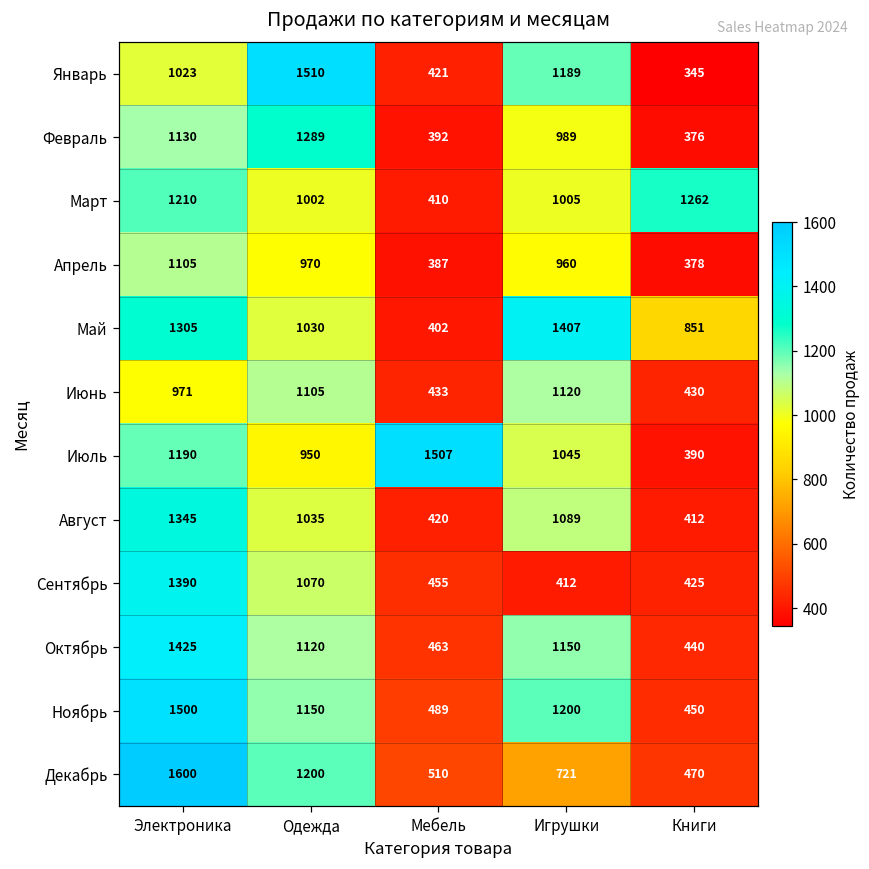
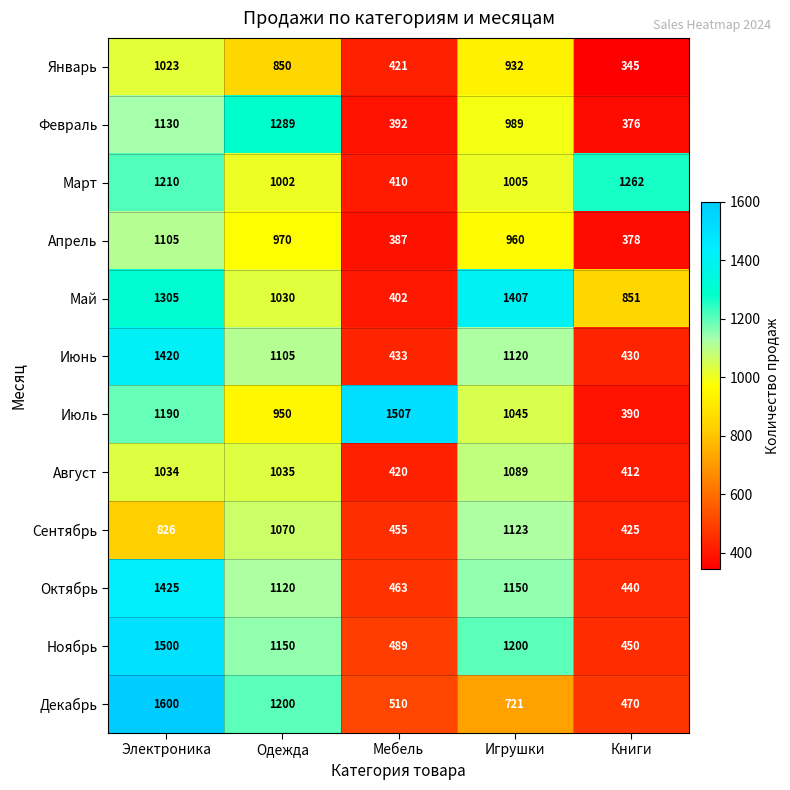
Январь, Одежда: 1510 -> 850
Январь, Игрушки: 1189 -> 932
Июнь, Электроника: 971 -> 1420
Август, Электроника: 1345 -> 1034
Сентябрь, Электроника: 1390 -> 826
Сентябрь, Игрушки: 412 -> 1123
